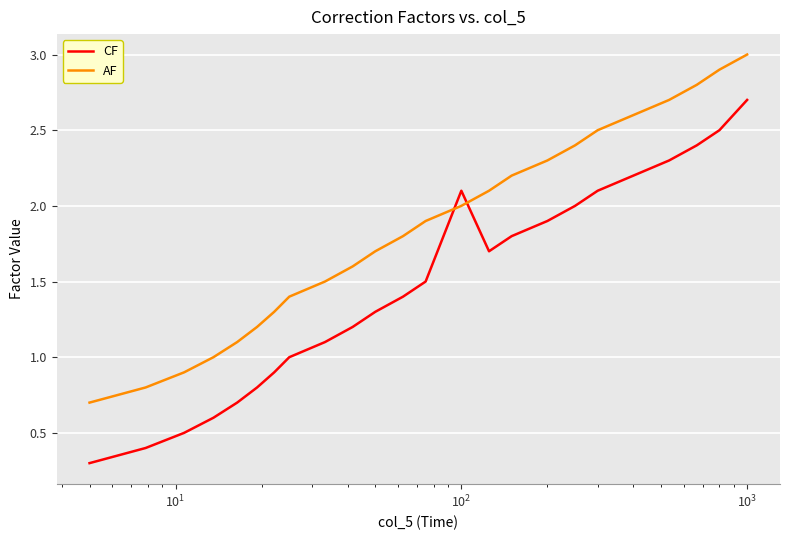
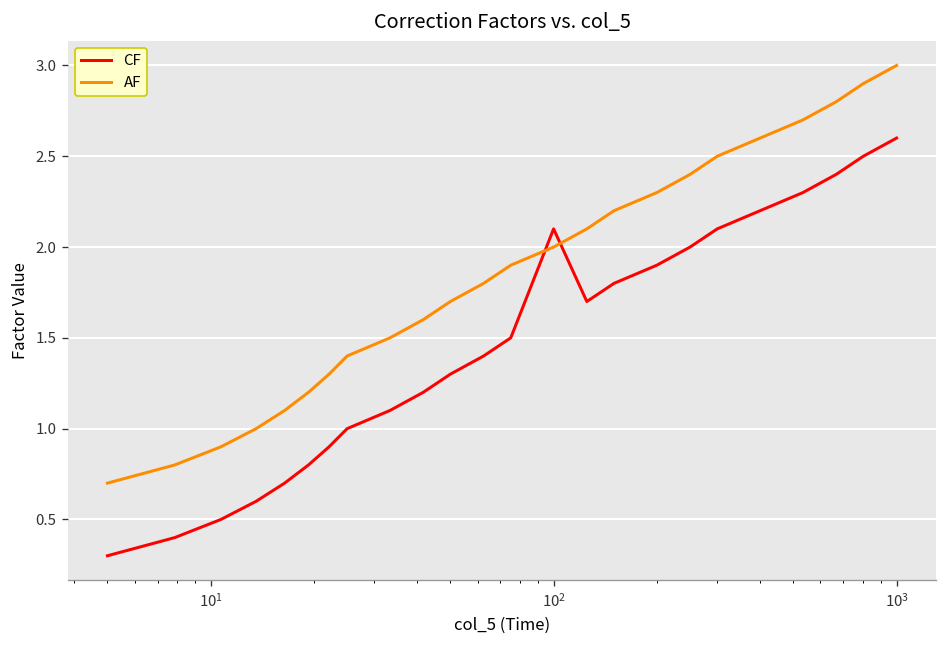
CF, 10^3: 2.7 -> 2.6
